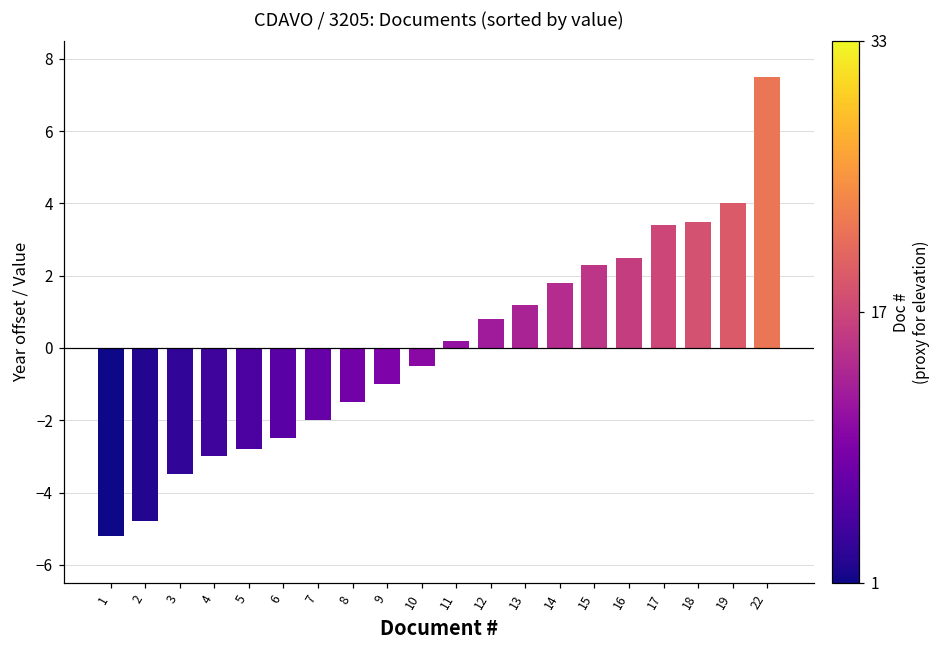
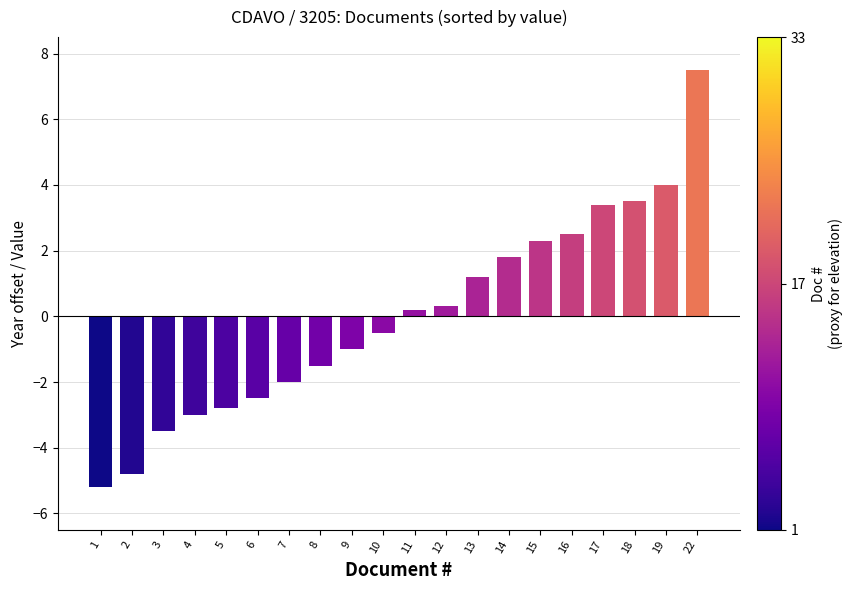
12: 0.8 -> 0.3
